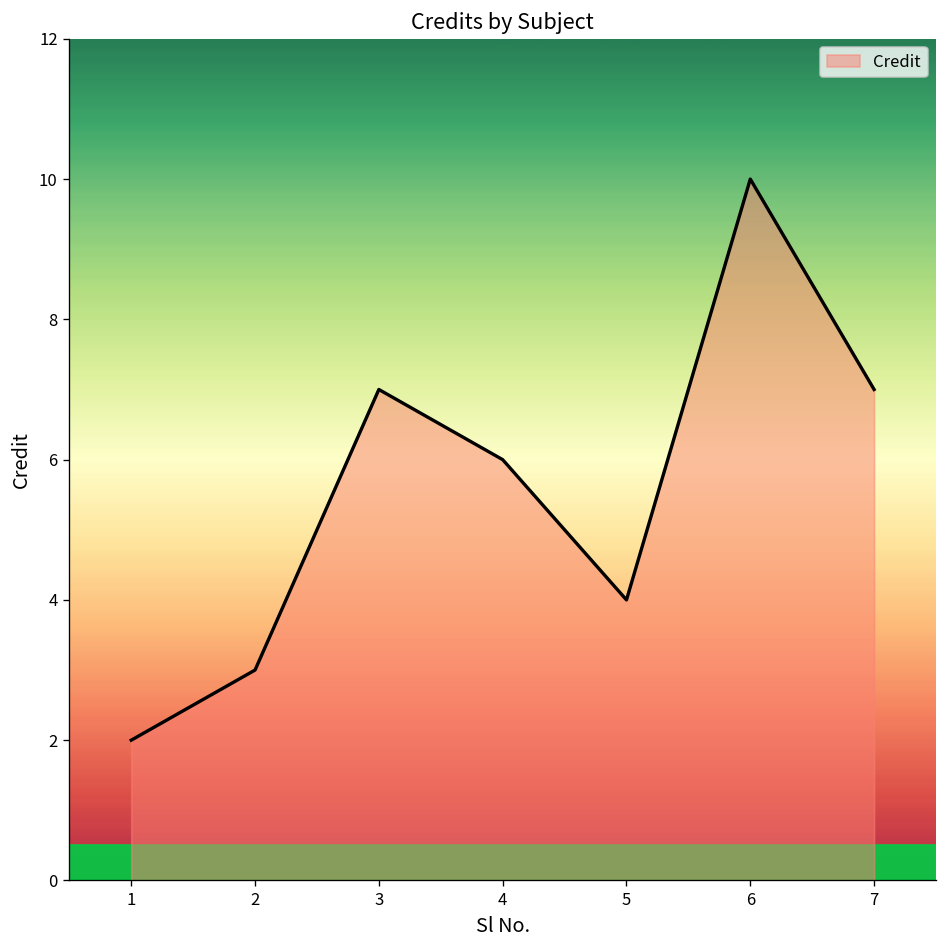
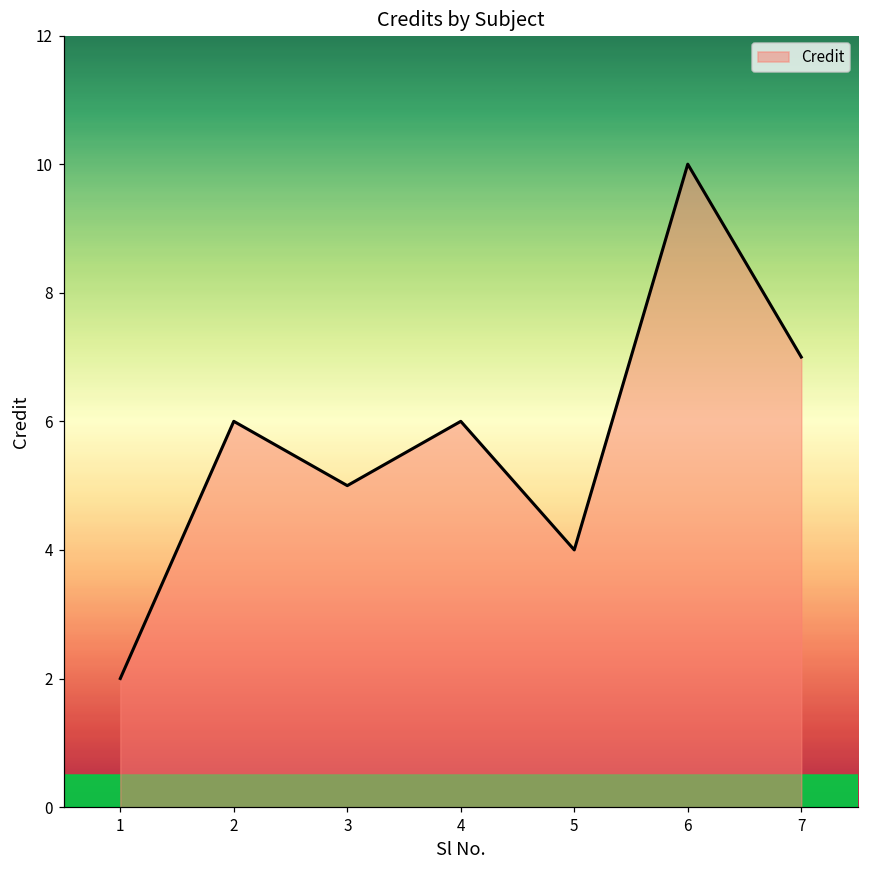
2: 3 -> 6
3: 7 -> 5
